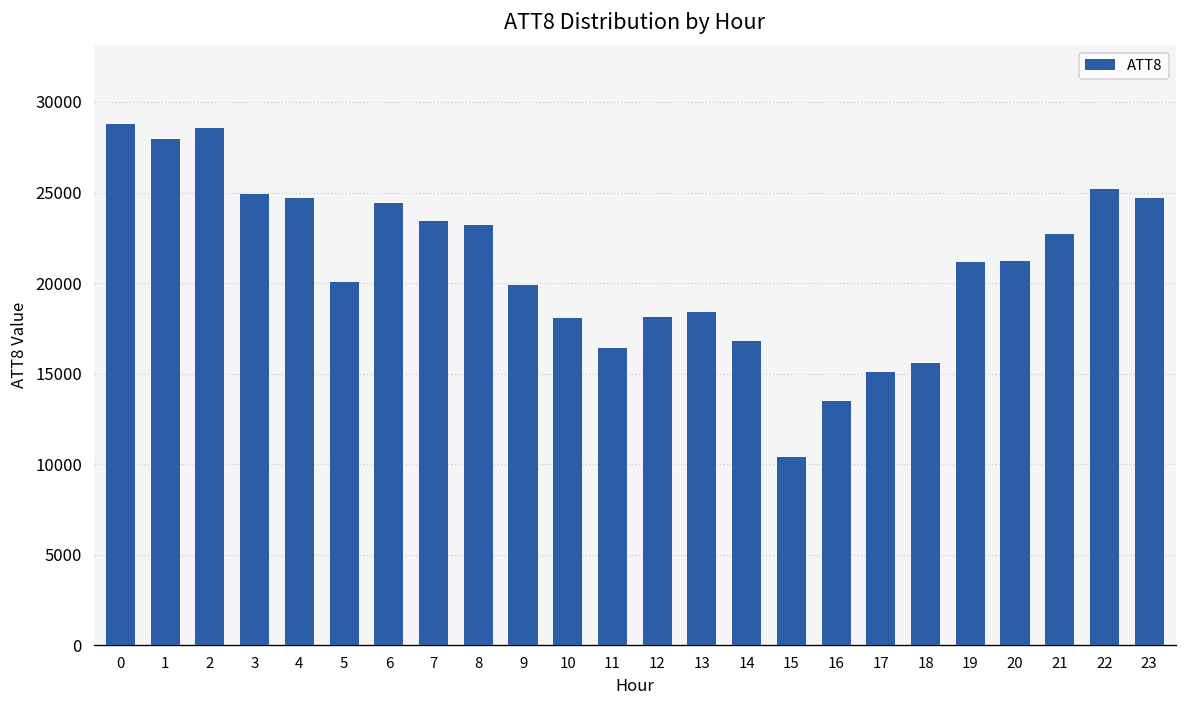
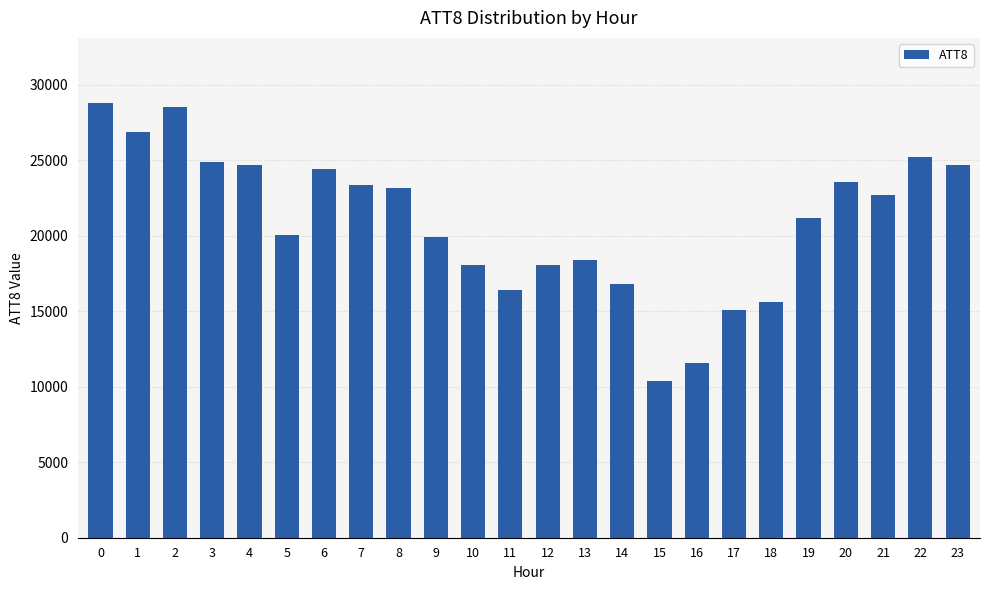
1: 28000 -> 26900
16: 13500 -> 11600
20: 21200 -> 23600
